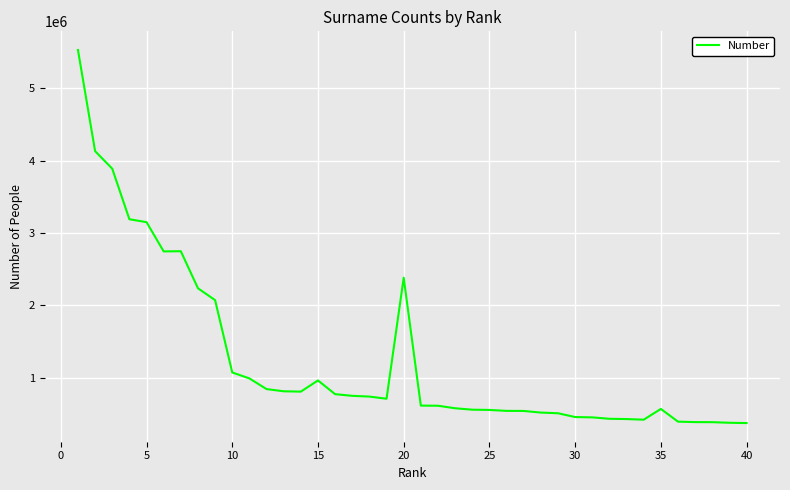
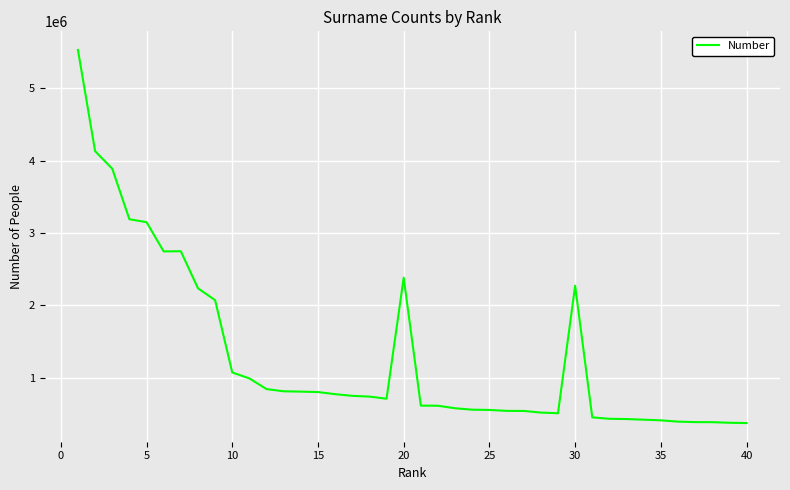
15: 1000000 -> 800000
30: 500000 -> 2300000
35: 600000 -> 400000
